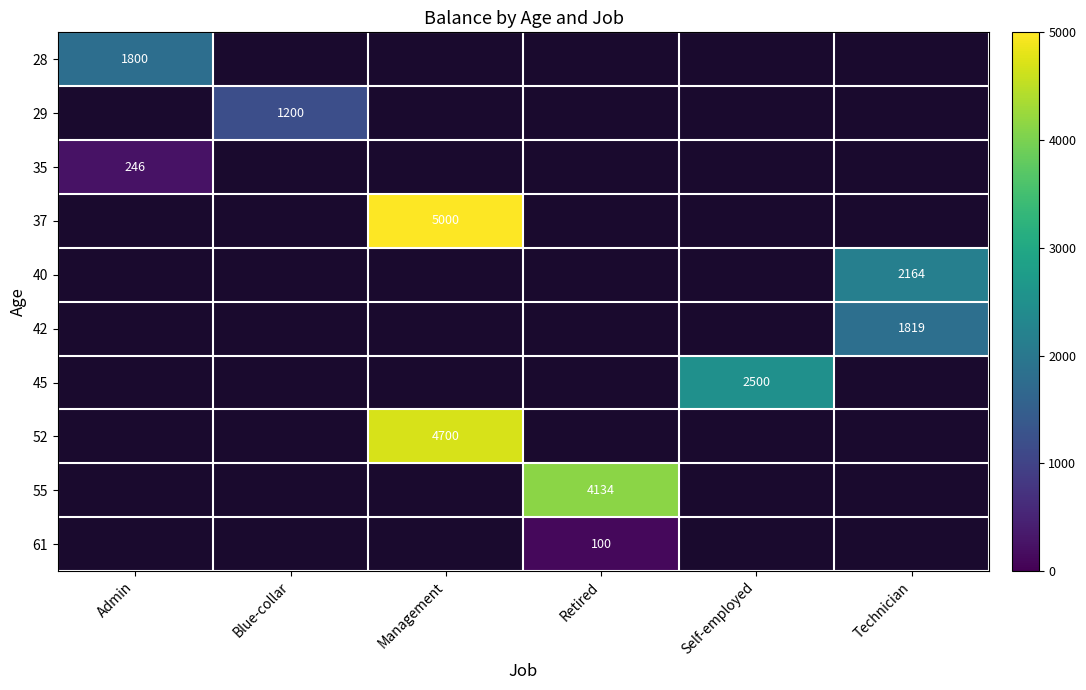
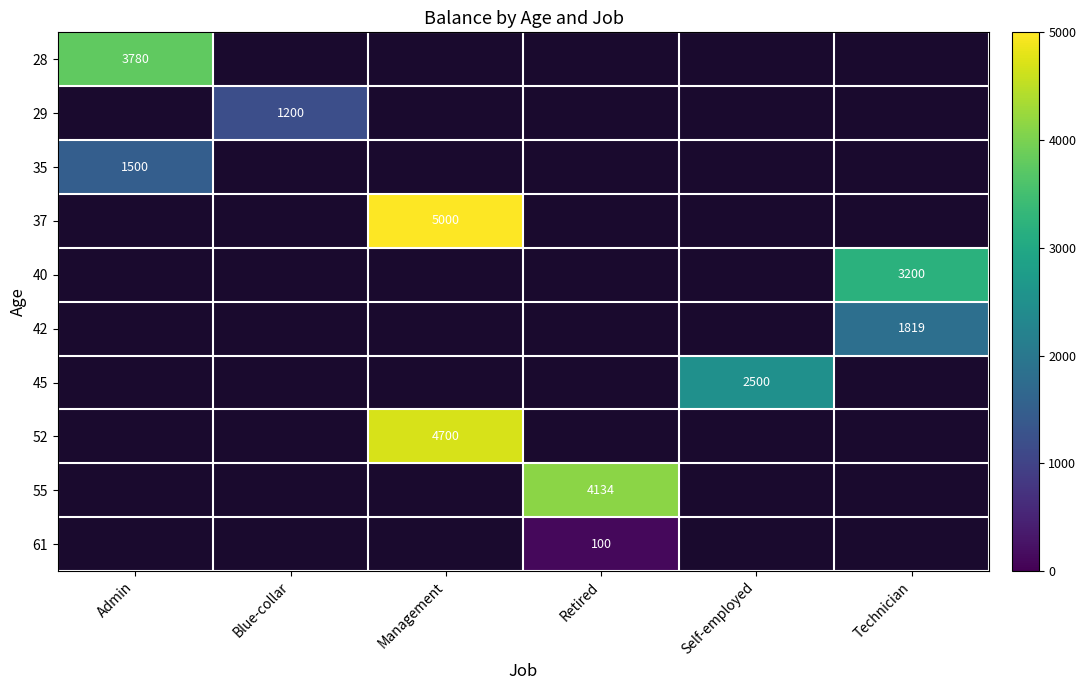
28, Admin: 1800 -> 3780
35, Admin: 246 -> 1500
40, Technician: 2164 -> 3200
